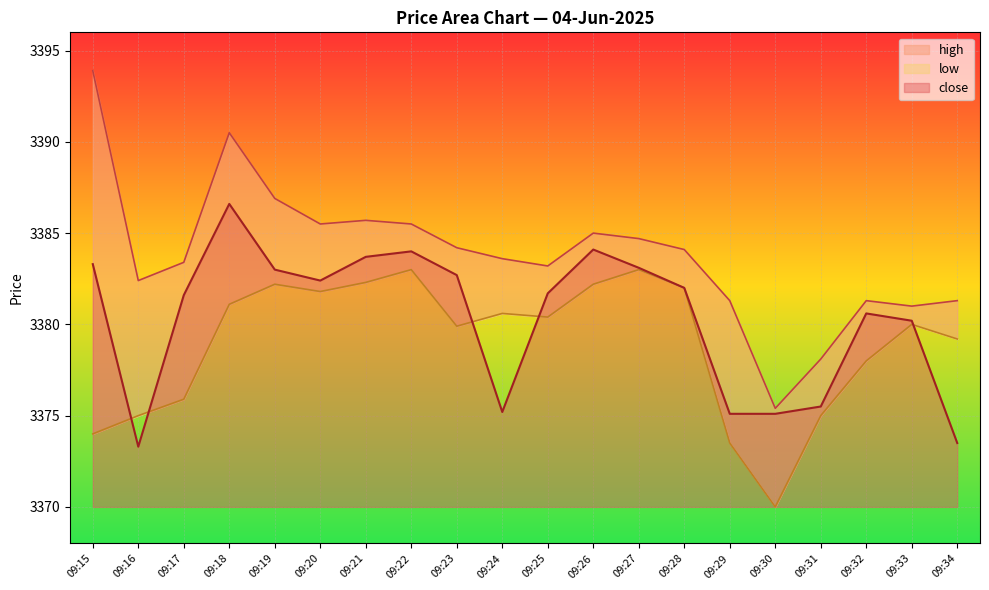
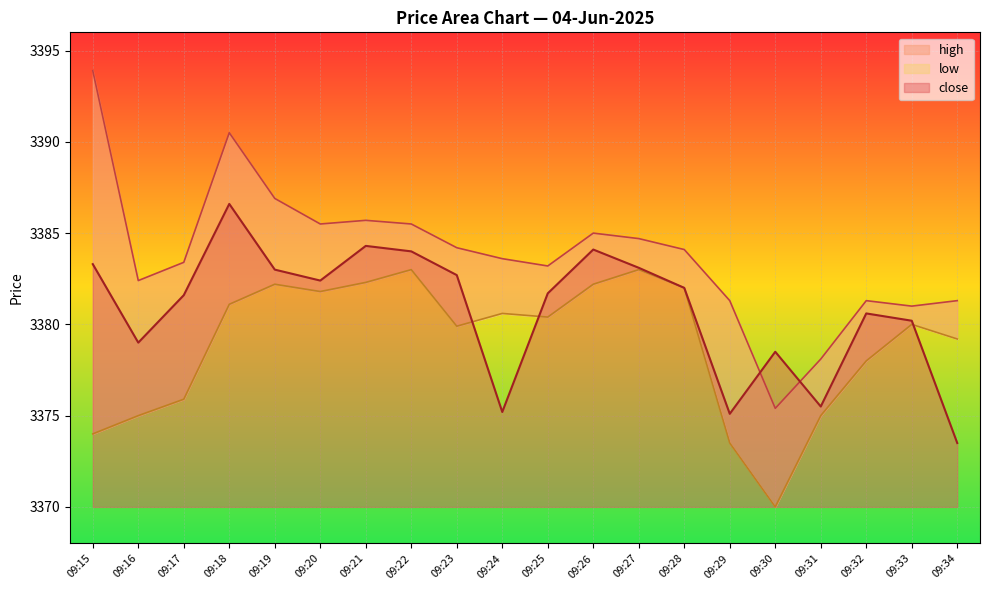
close, 09:16: 3373.3 -> 3379.0
close, 09:21: 3383.7 -> 3384.3
close, 09:30: 3375.1 -> 3378.5
